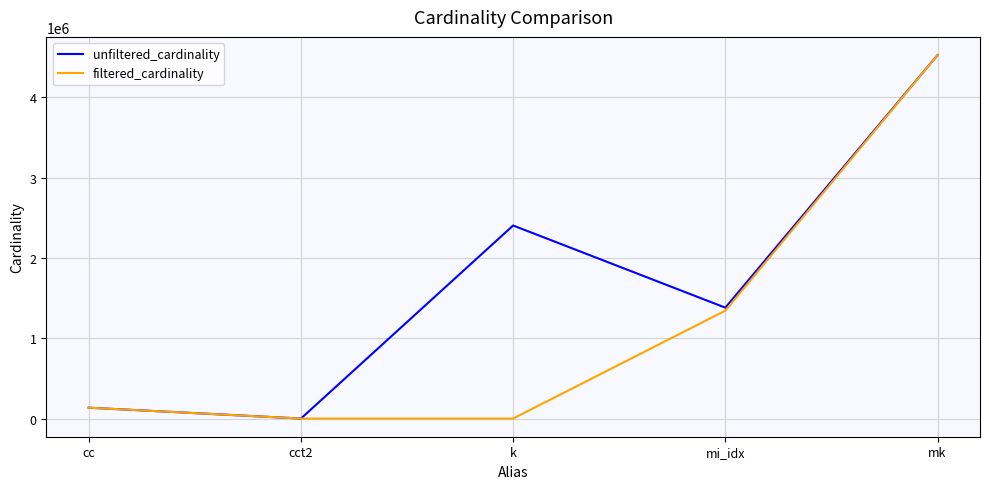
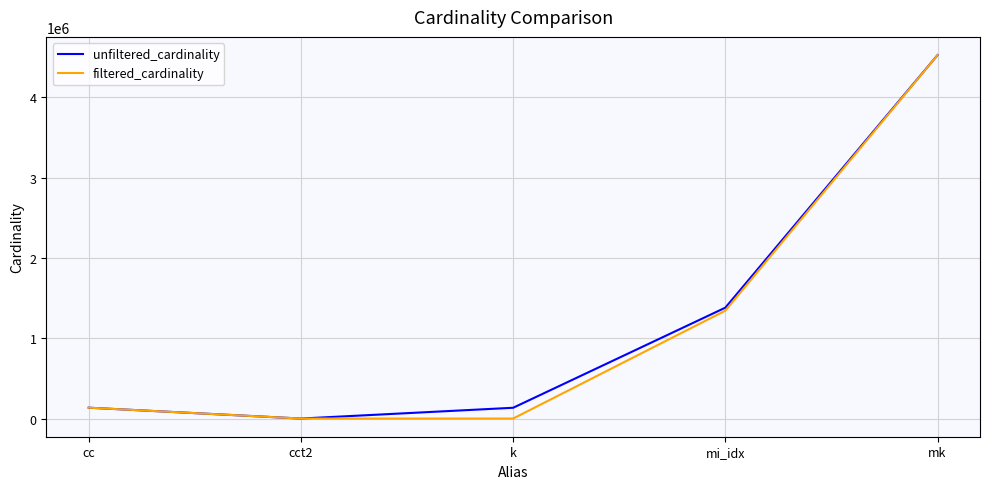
unfiltered_cardinality, k: 2400000 -> 100000
